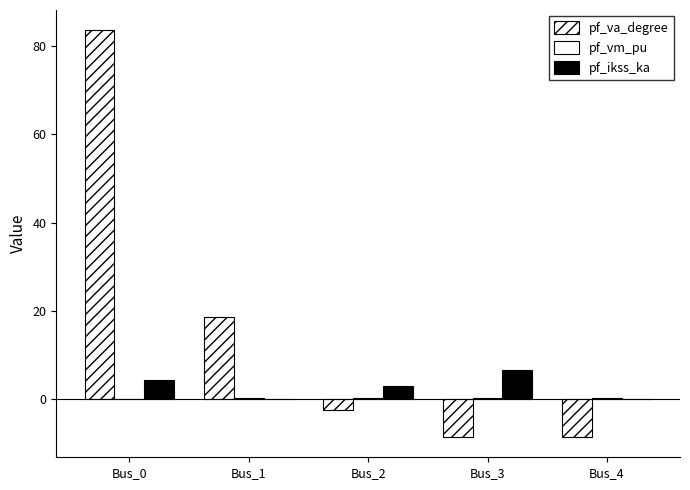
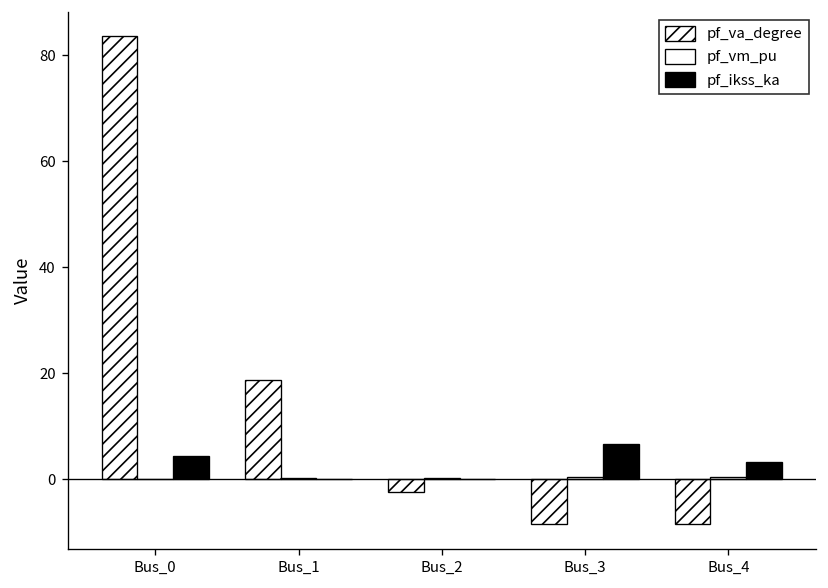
pf_ikss_ka, Bus_2: 3 -> 0
pf_ikss_ka, Bus_4: 0 -> 3
